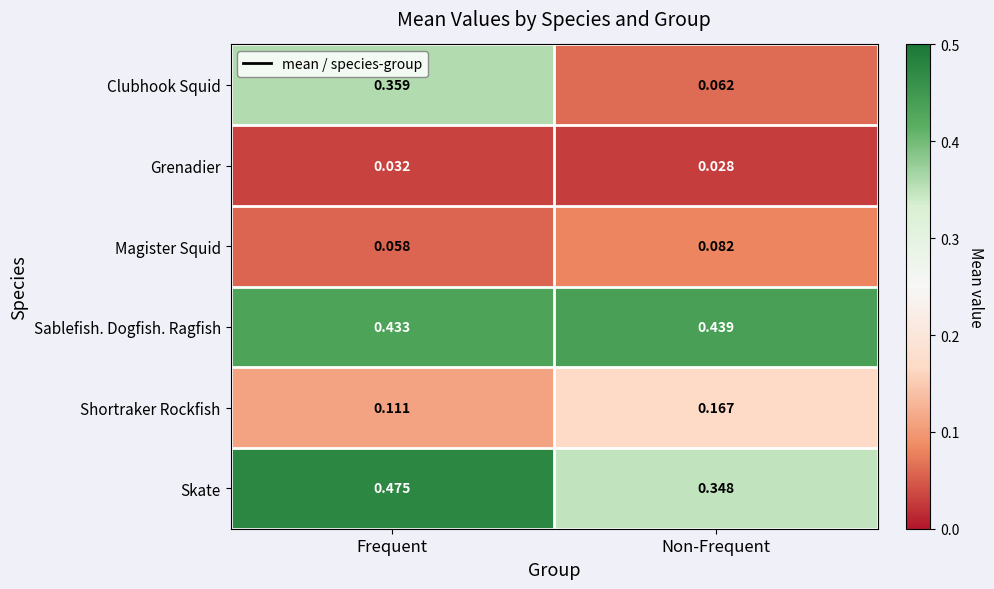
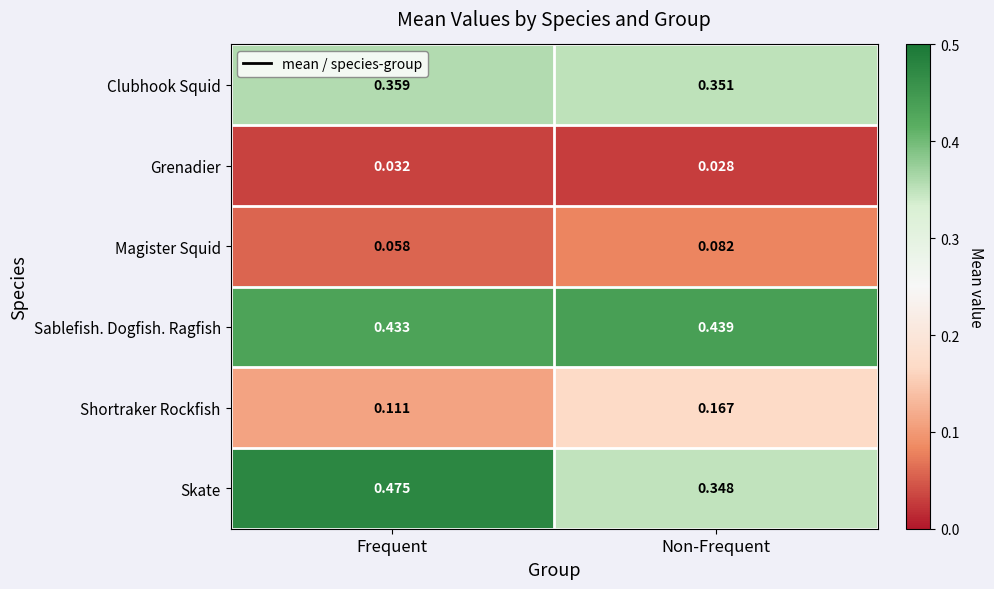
Clubhook Squid, Non-Frequent: 0.062 -> 0.351
